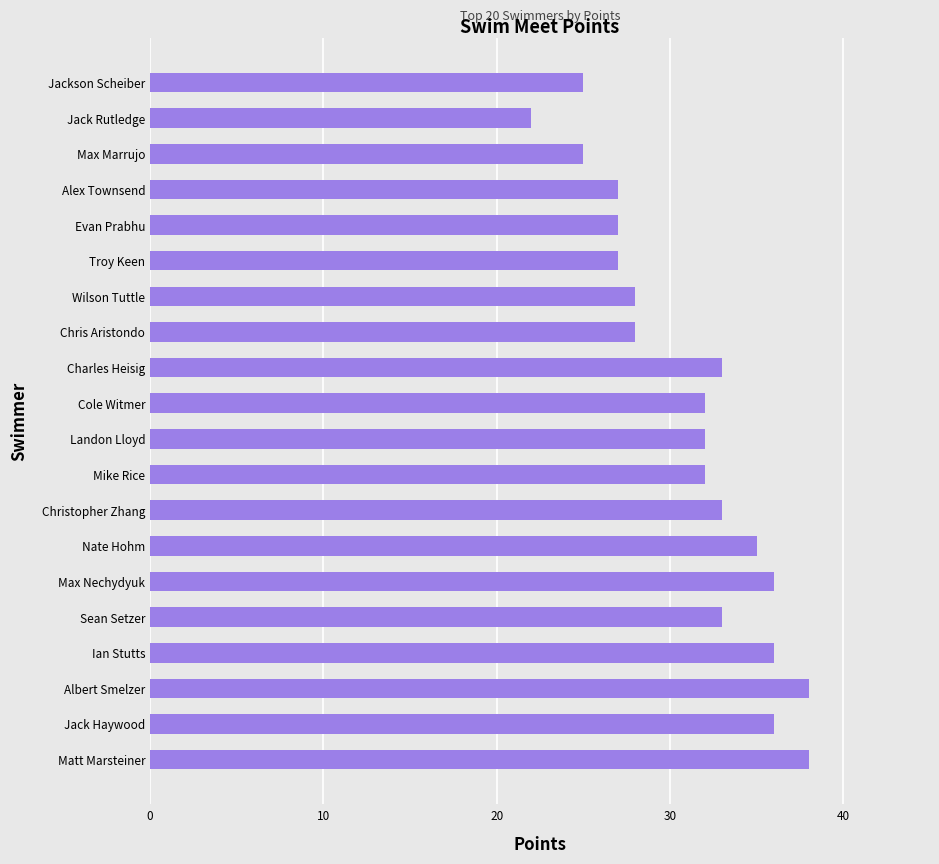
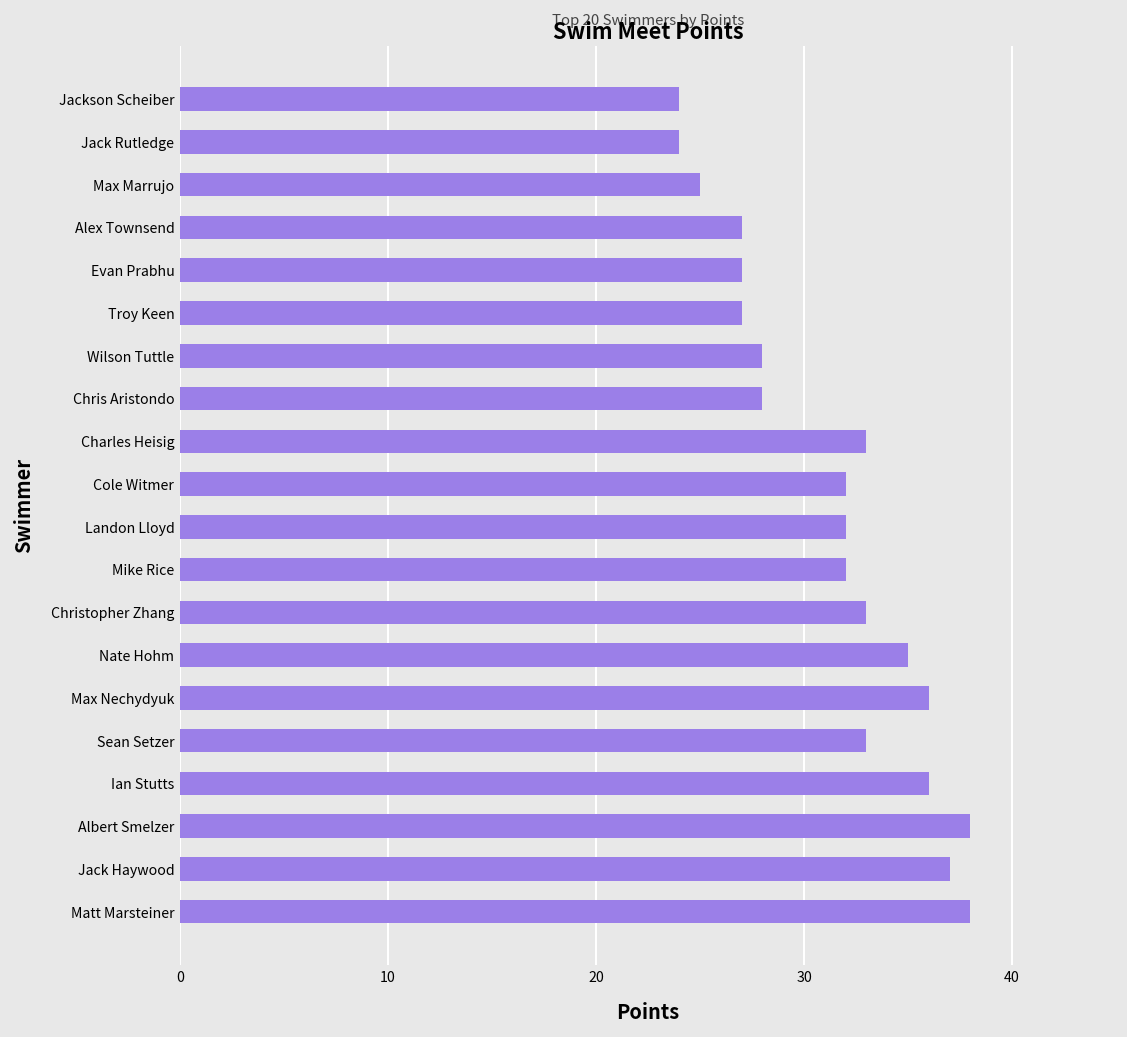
Jackson Scheiber: 25 -> 24
Jack Rutledge: 22 -> 24
Jack Haywood: 36 -> 37
